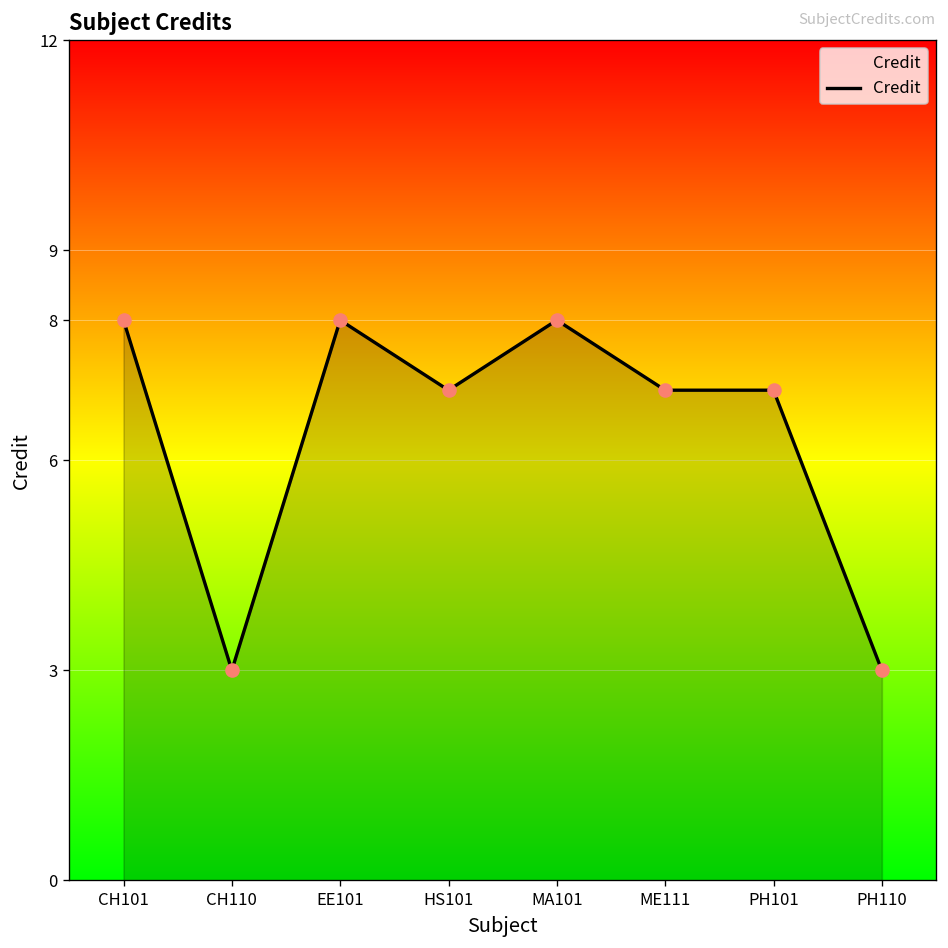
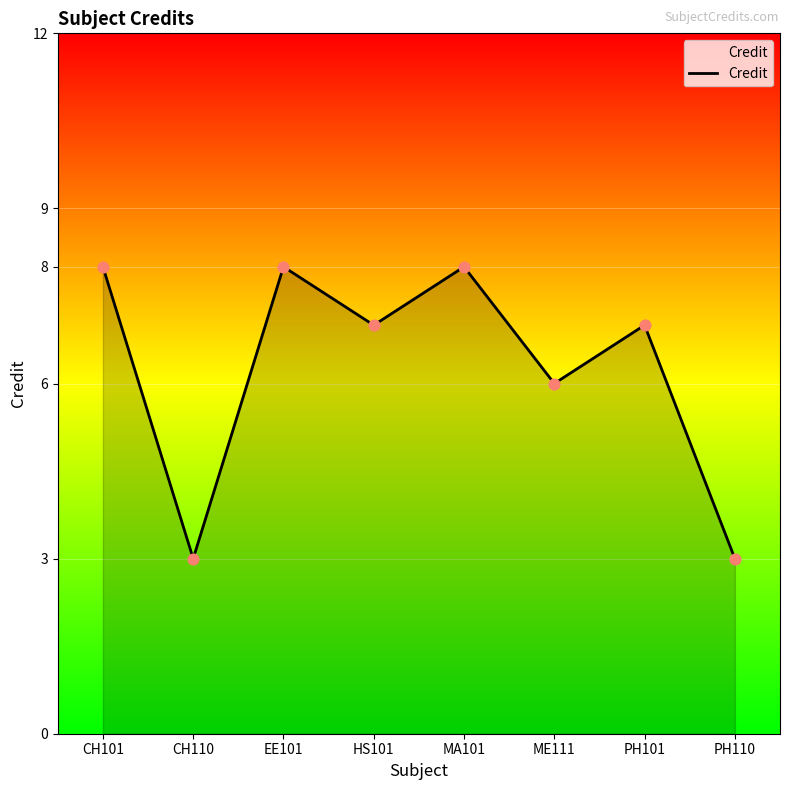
ME111: 7 -> 6
